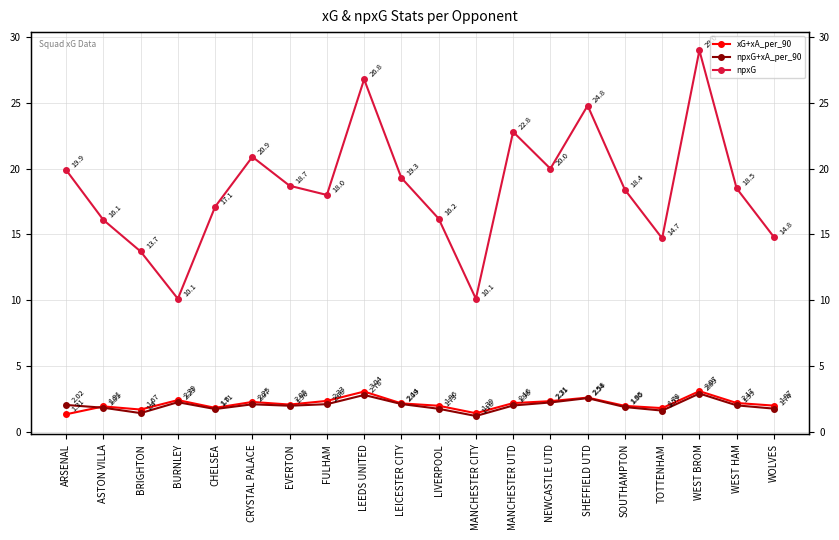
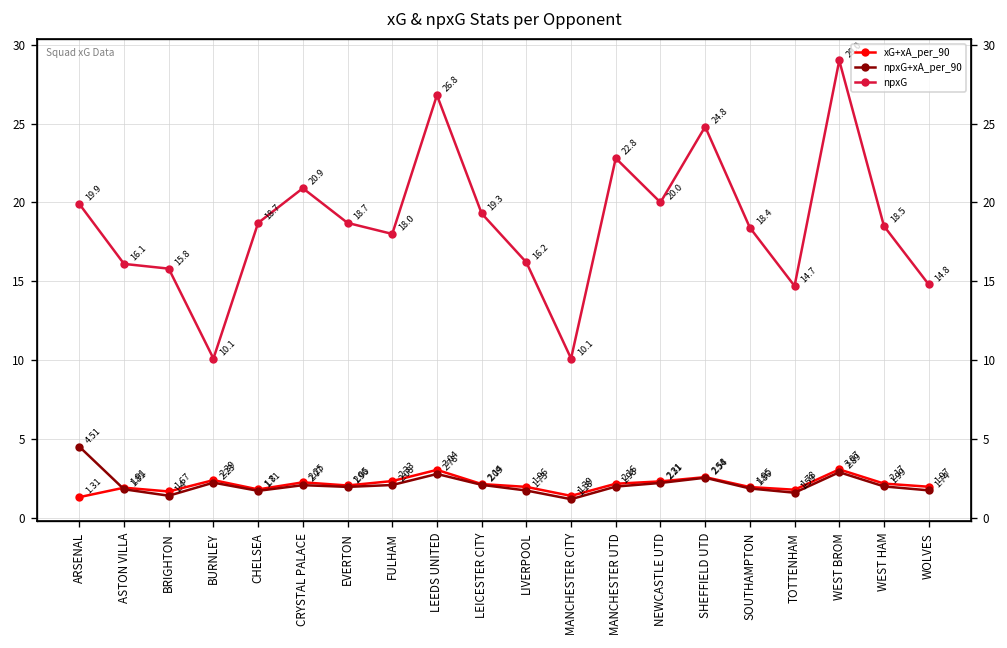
npxG+xA_per_90, ARSENAL: 2.02 -> 4.51
npxG, BRIGHTON: 13.7 -> 15.8
npxG, CHELSEA: 17.1 -> 18.7
